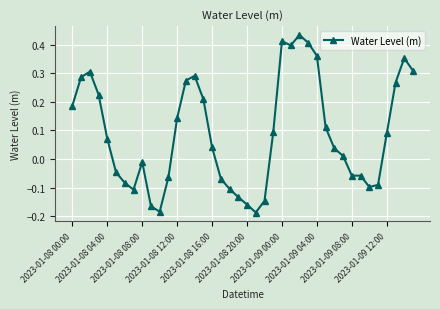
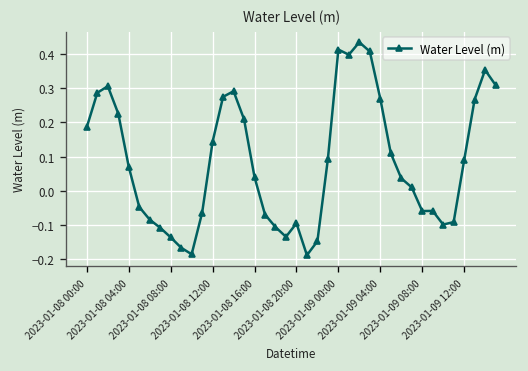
2023-01-08 08:00: -0.01 -> -0.14
2023-01-08 20:00: -0.16 -> -0.09
2023-01-09 04:00: 0.36 -> 0.27
